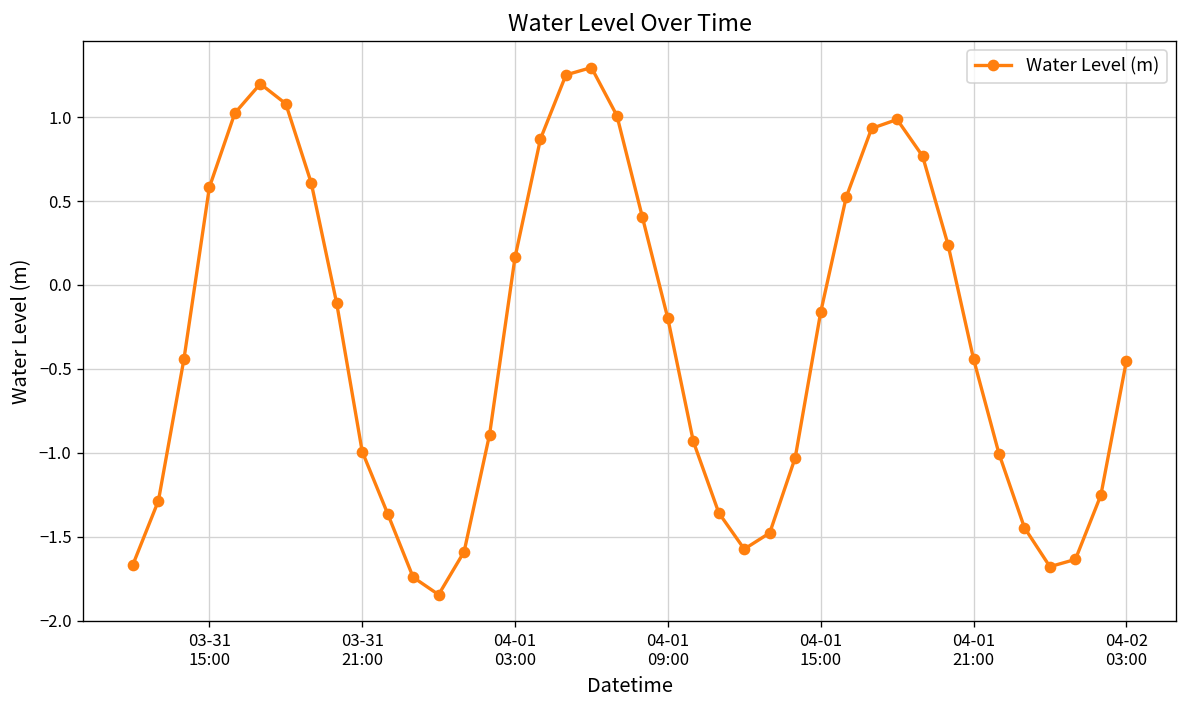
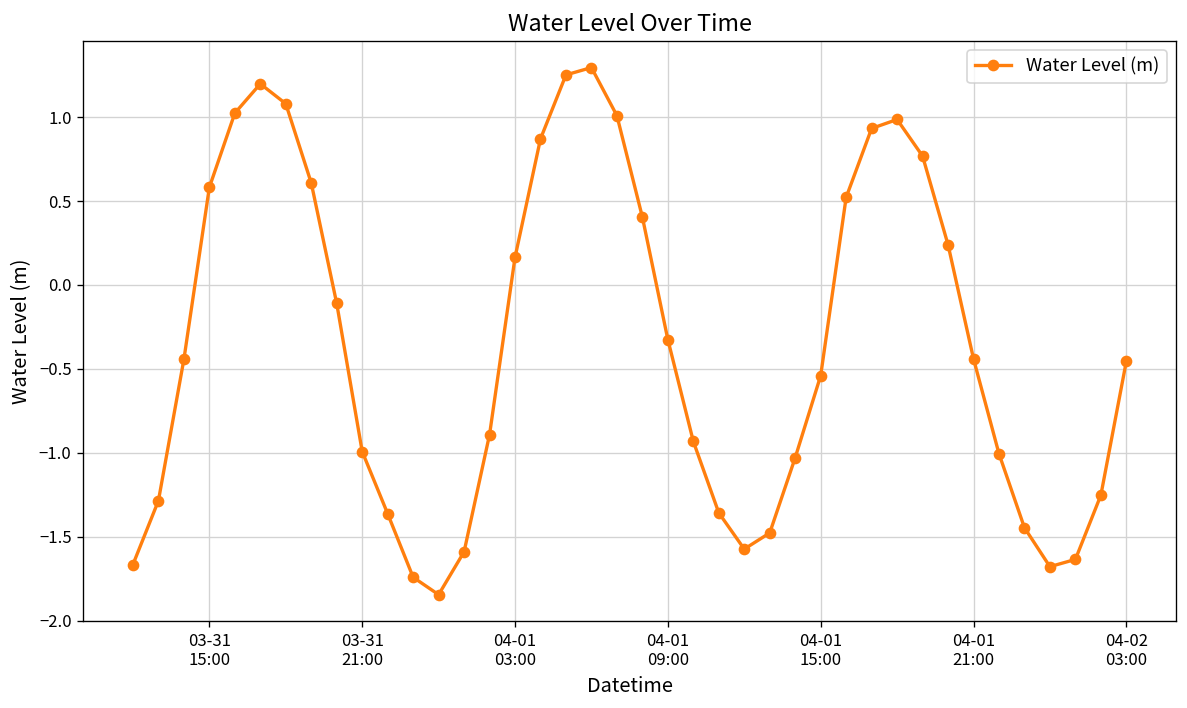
04-01 09:00: -0.20 -> -0.33
04-01 15:00: -0.16 -> -0.54
